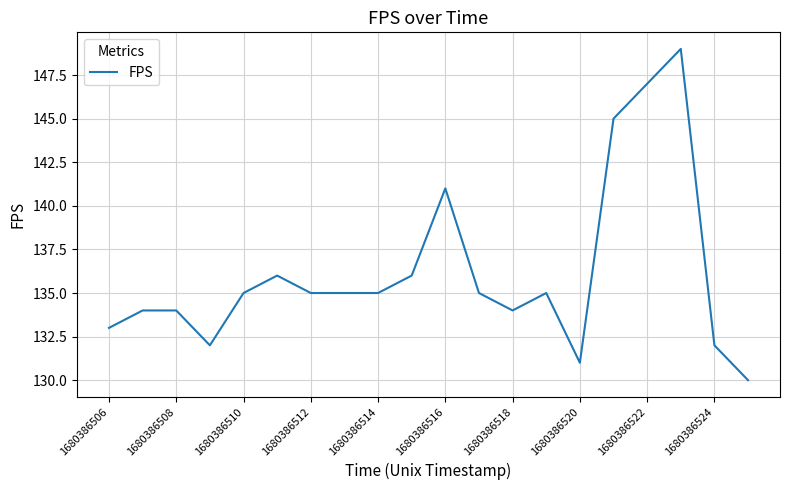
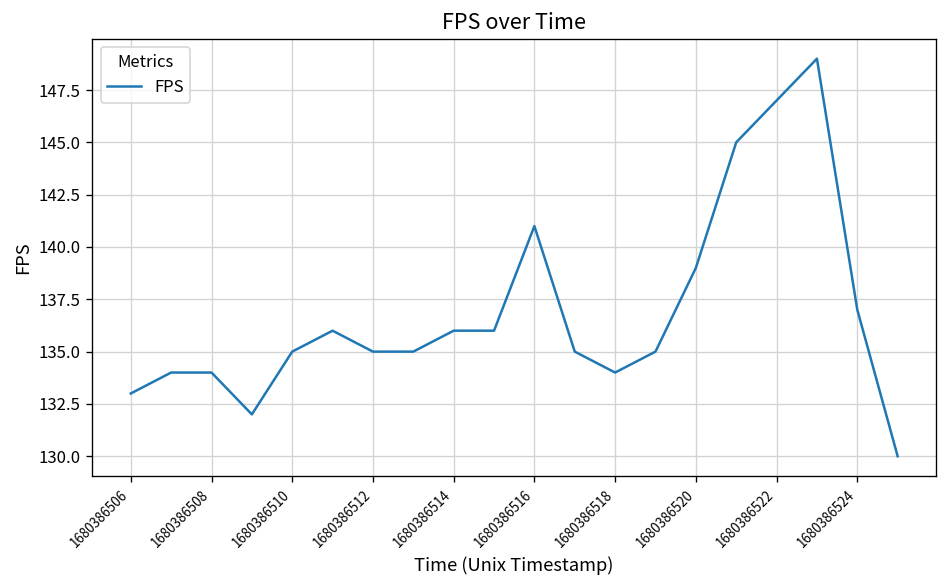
1680386514: 135 -> 136
1680386520: 131 -> 139
1680386524: 132 -> 137
